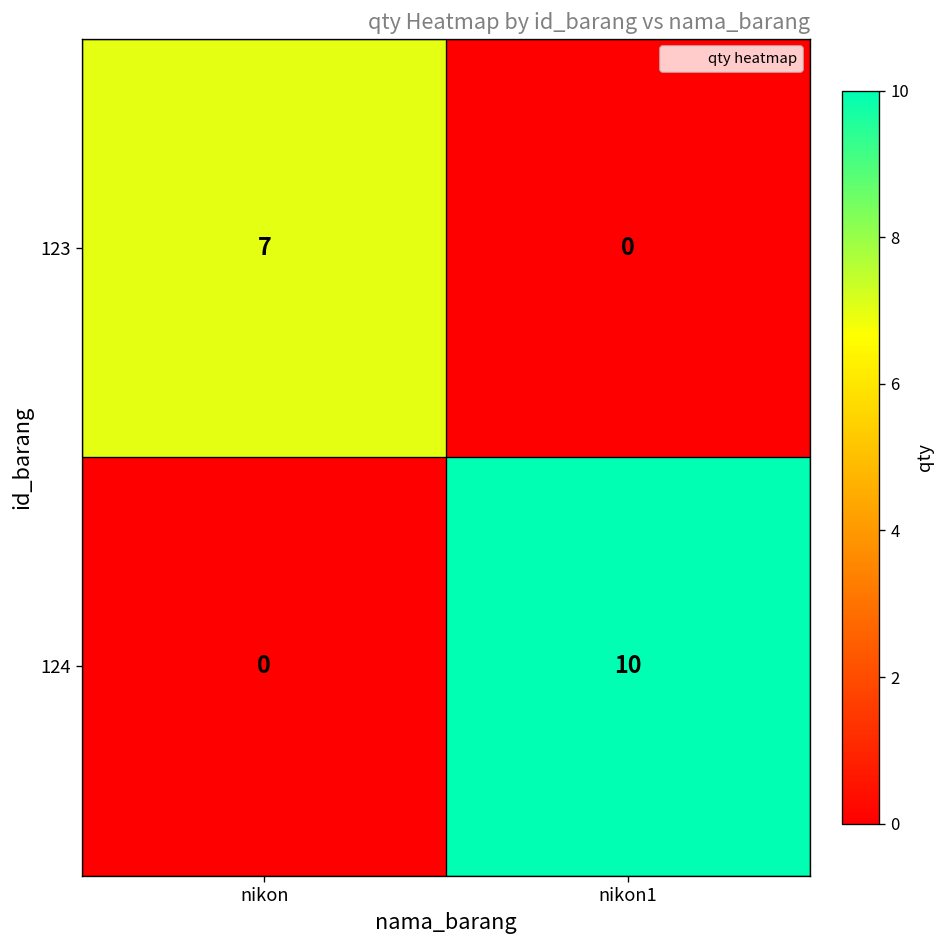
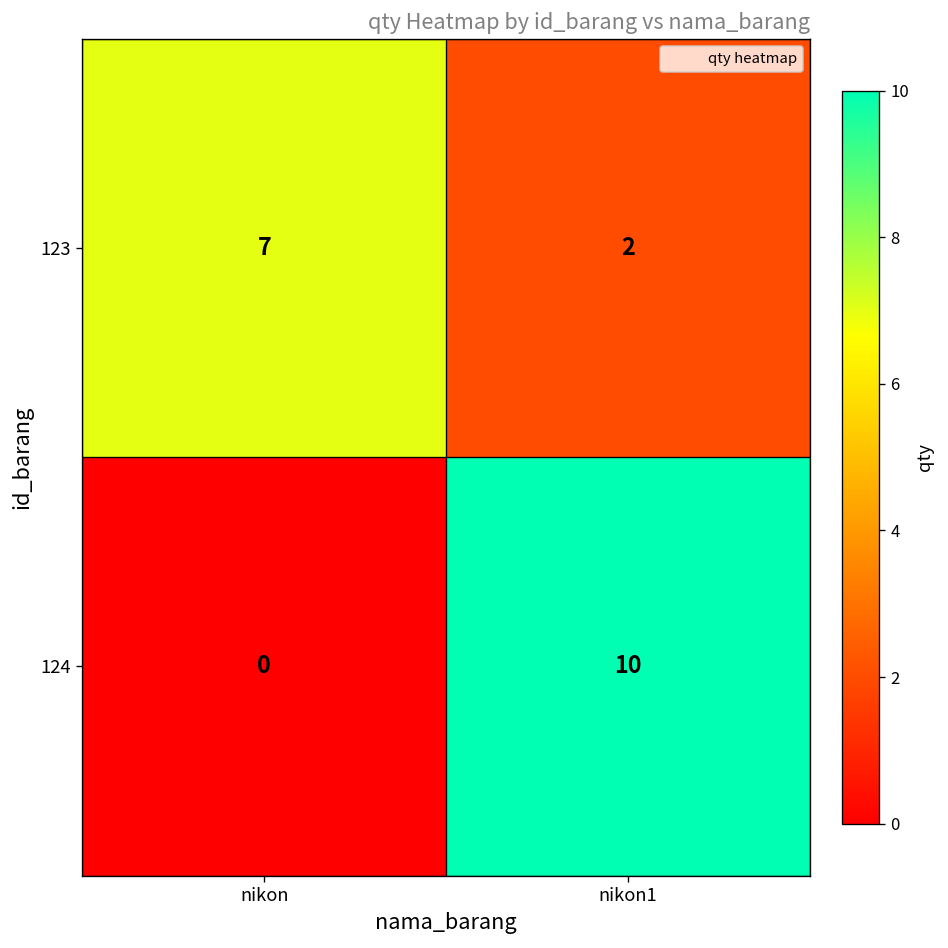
123, nikon1: 0 -> 2
